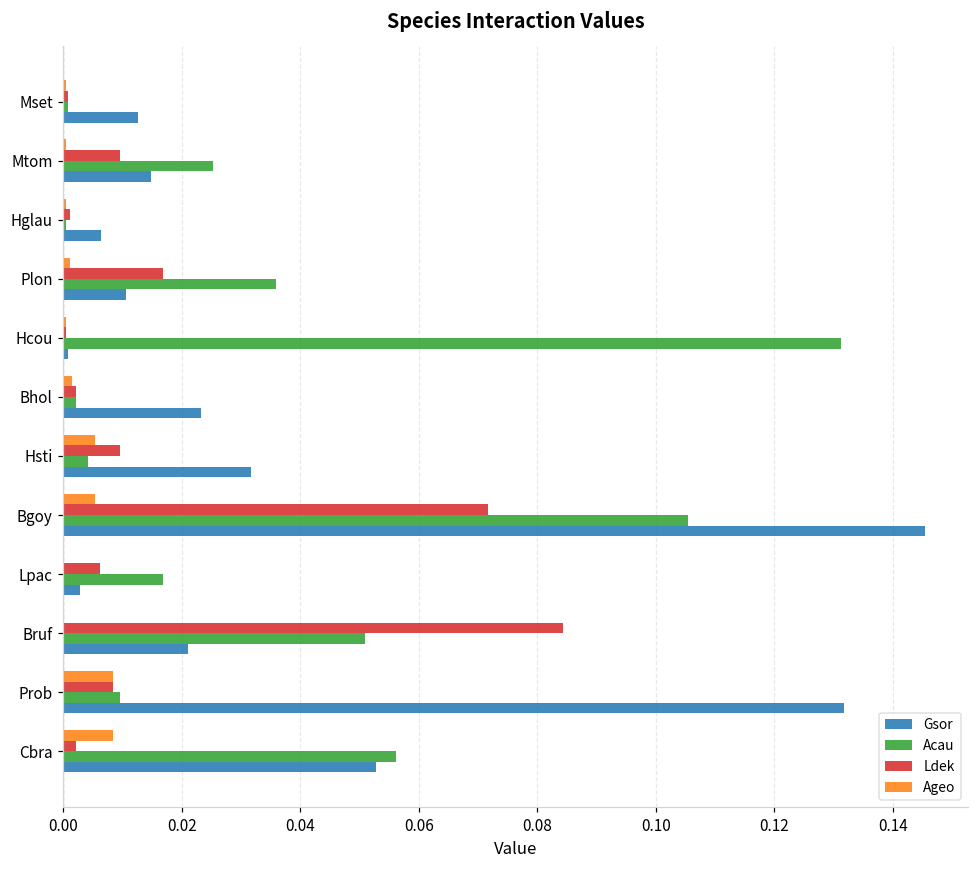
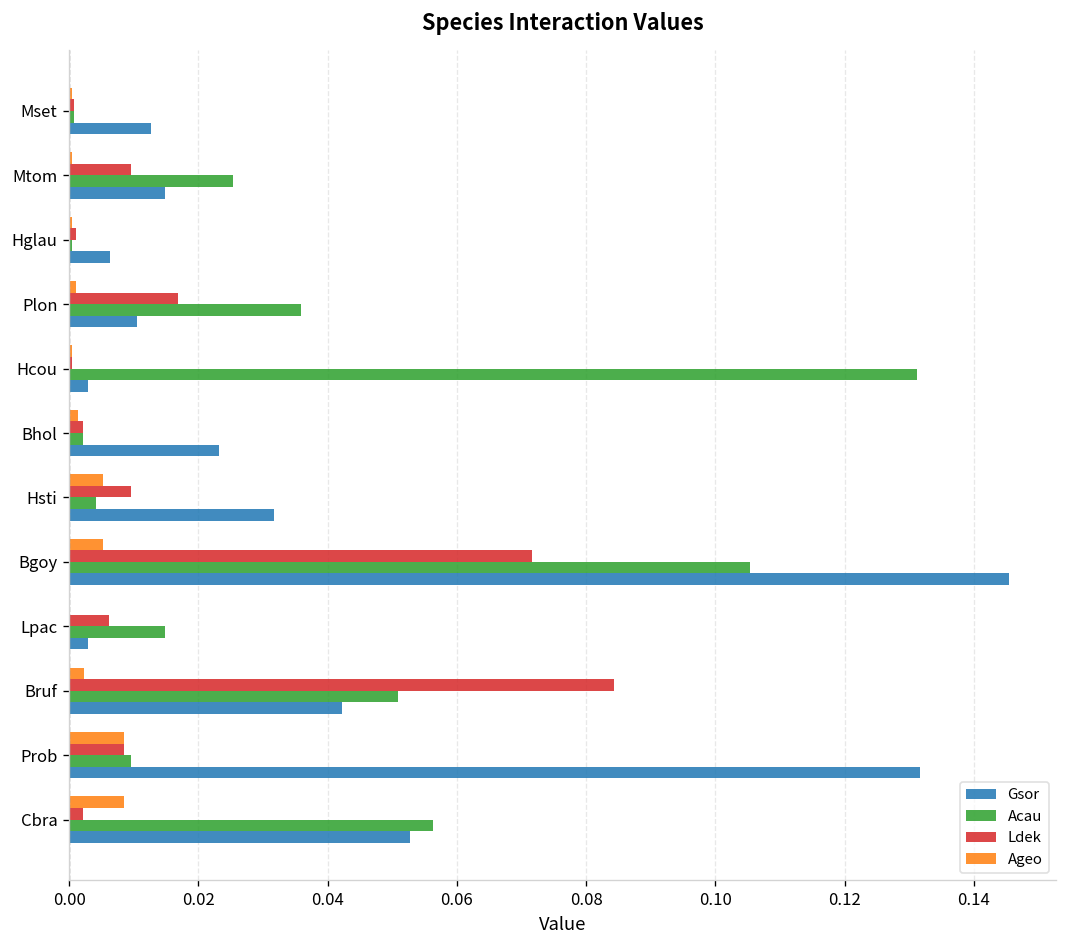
Gsor, Hcou: 0.001 -> 0.003
Acau, Lpac: 0.017 -> 0.015
Ageo, Bruf: 0.000 -> 0.002
Gsor, Bruf: 0.021 -> 0.042
